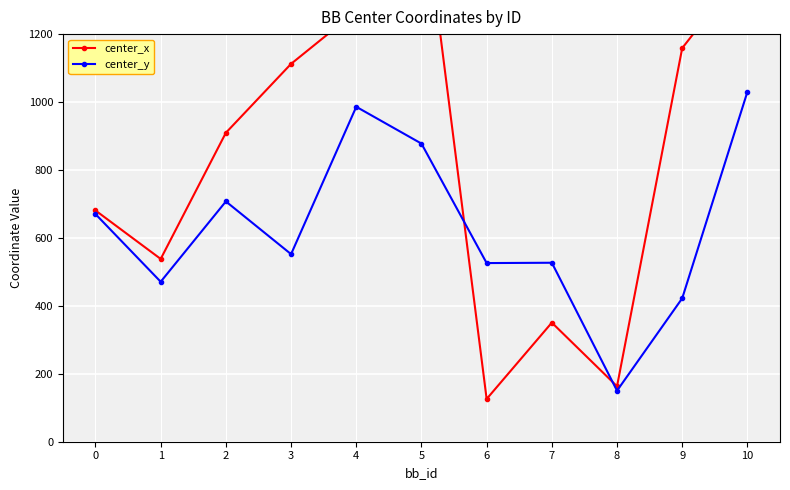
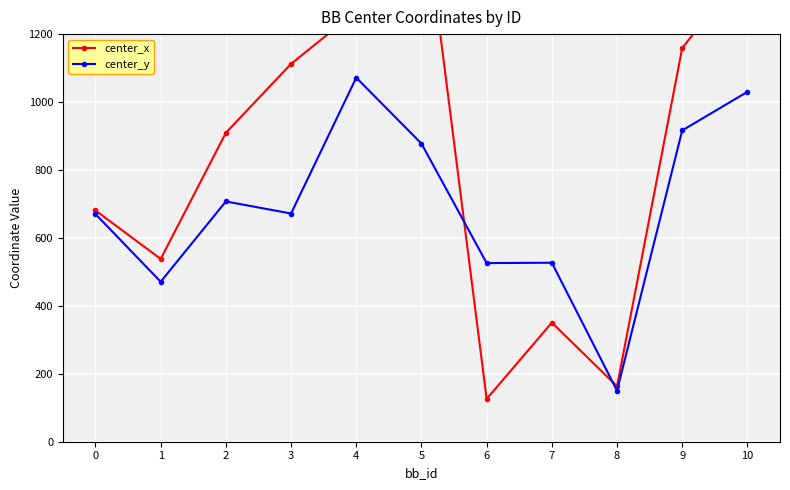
center_y, 3: 550 -> 670
center_y, 4: 990 -> 1070
center_y, 9: 420 -> 920
